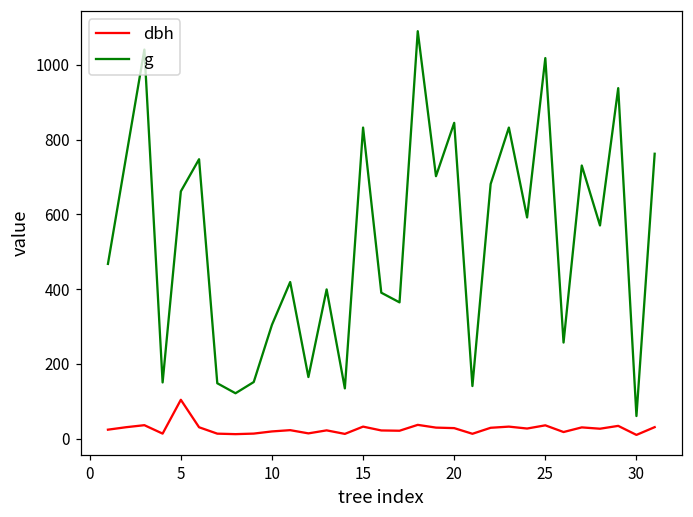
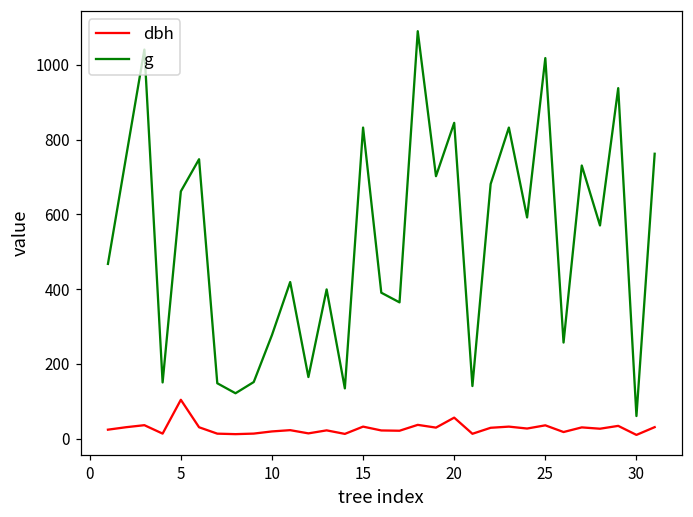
g, 10: 300 -> 280
dbh, 20: 30 -> 60
